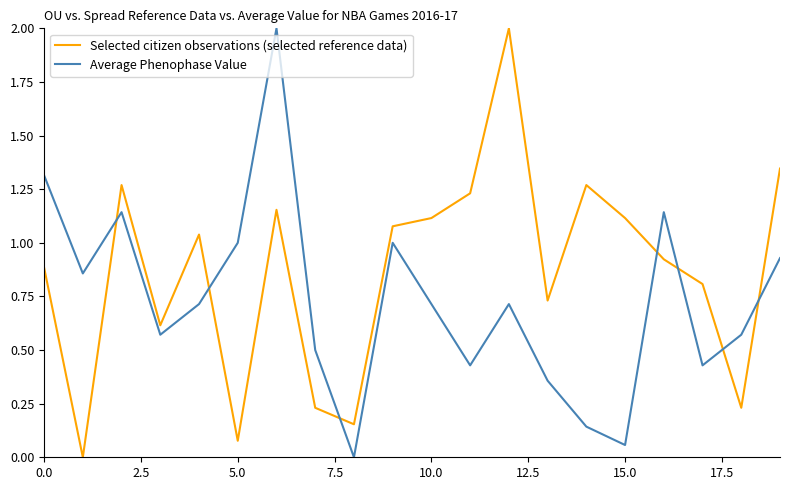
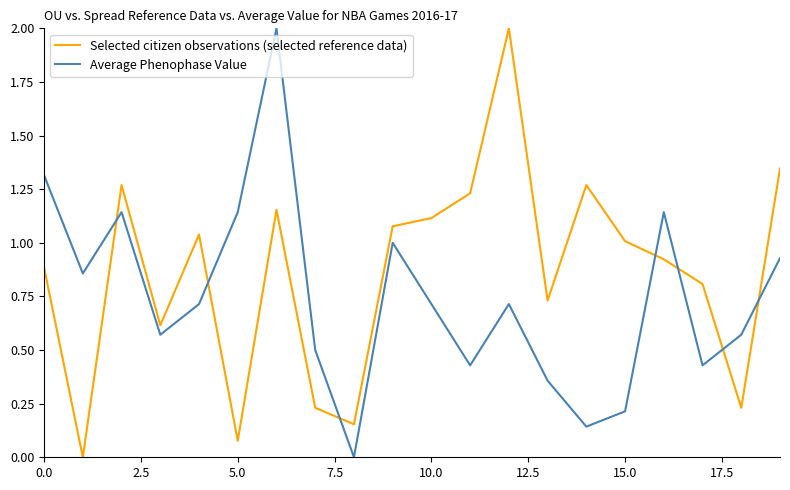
Average Phenophase Value, 5.0: 1.00 -> 1.14
Selected citizen observations (selected reference data), 15.0: 1.12 -> 1.01
Average Phenophase Value, 15.0: 0.06 -> 0.21
